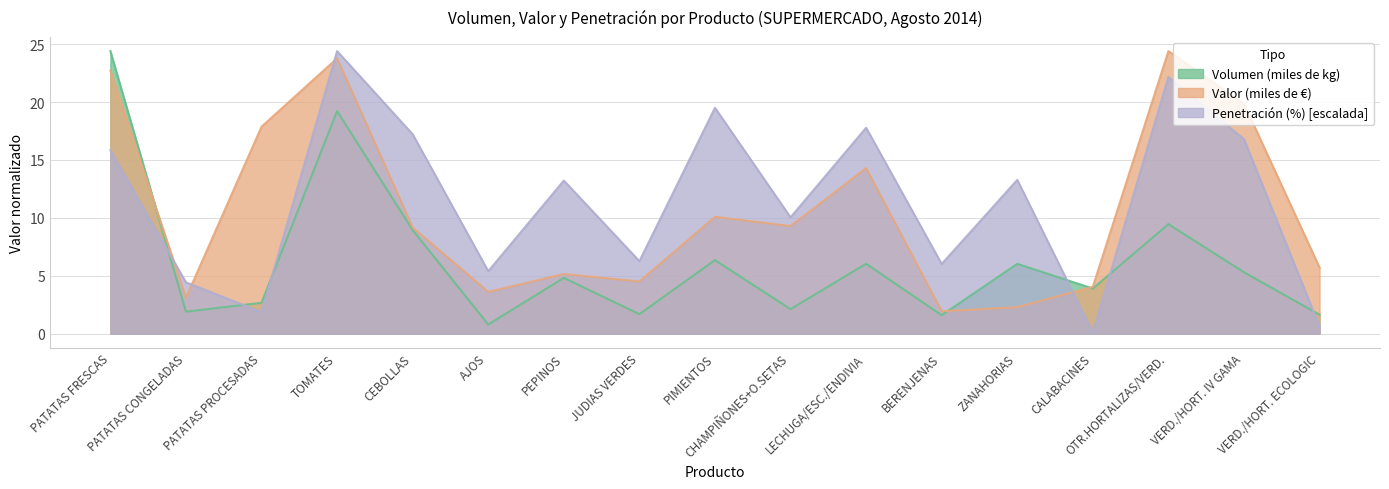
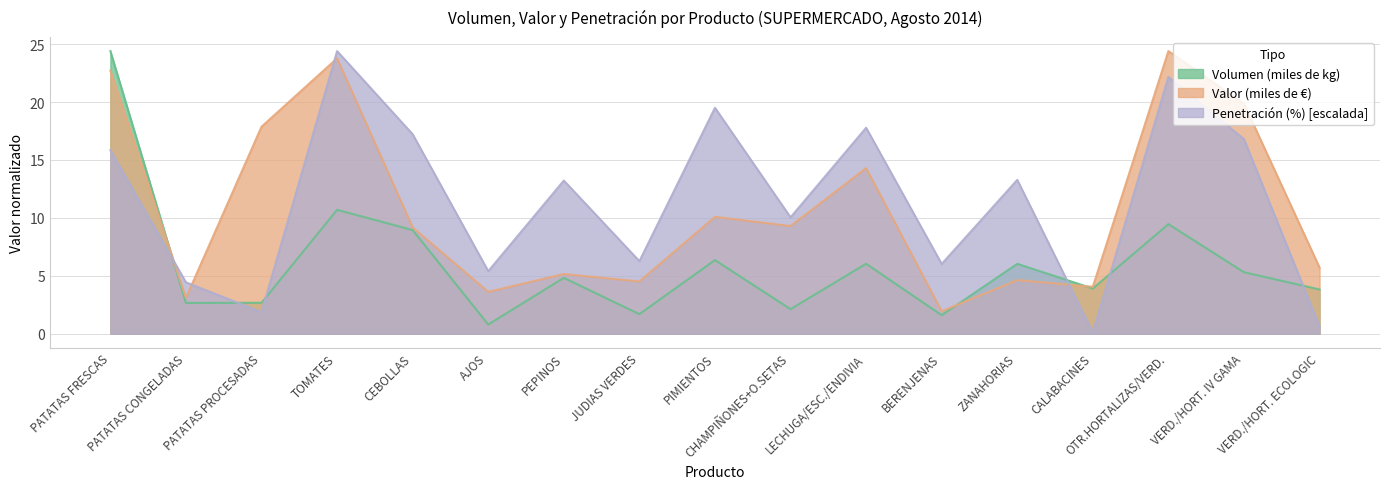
Volumen (miles de kg), PATATAS CONGELADAS: 1.9 -> 2.7
Volumen (miles de kg), TOMATES: 19.2 -> 10.7
Valor (miles de €), ZANAHORIAS: 2.3 -> 4.6
Volumen (miles de kg), VERD./HORT. ECOLOGIC: 1.6 -> 3.8
